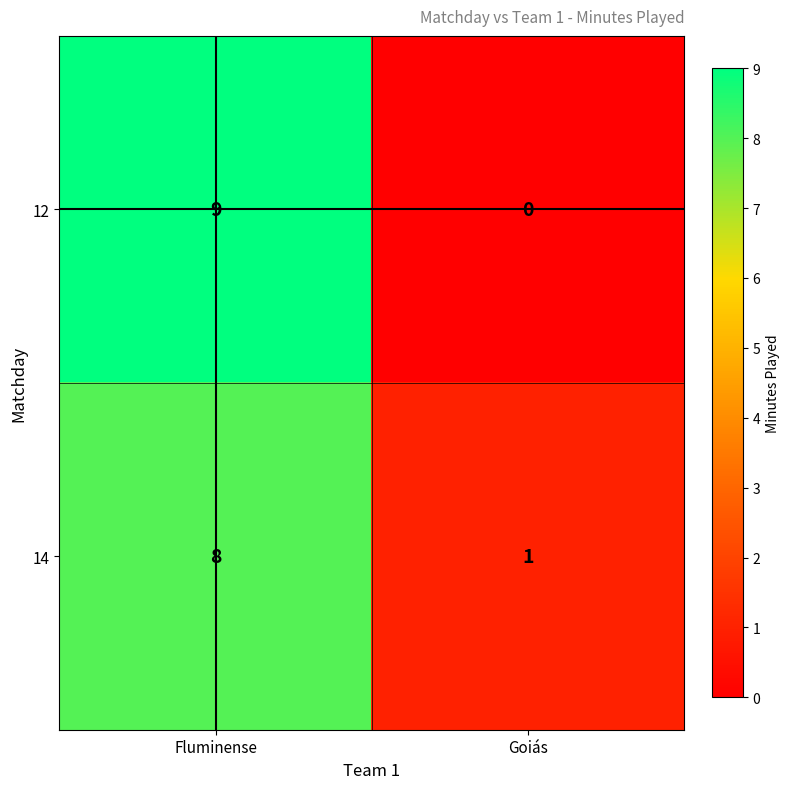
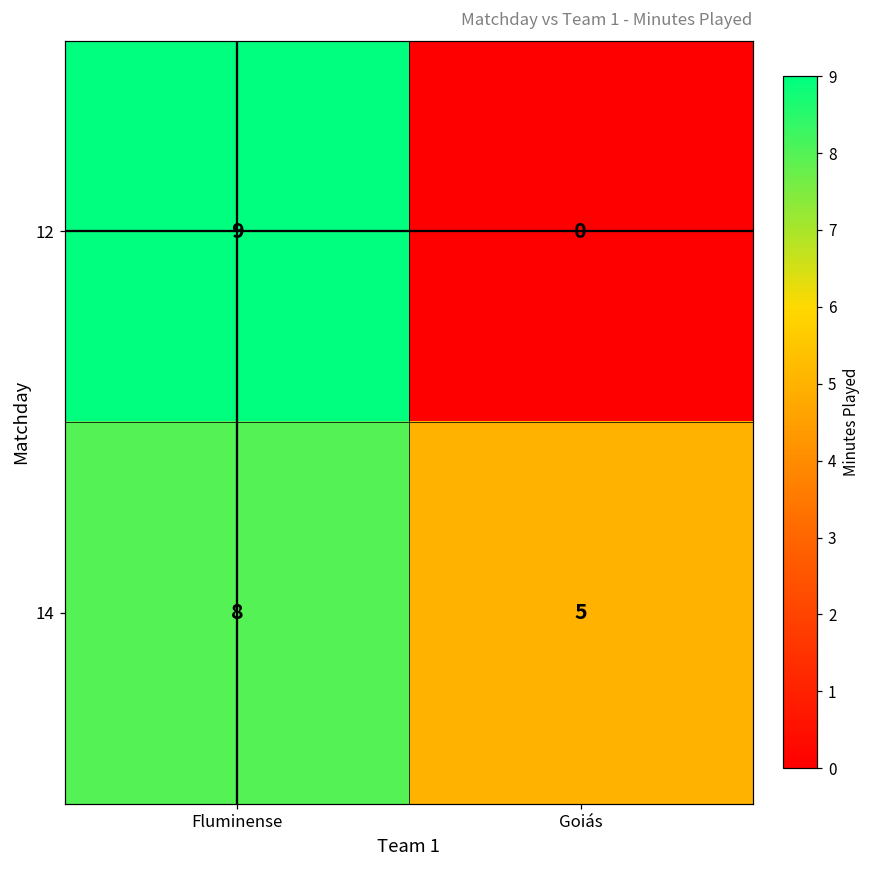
14, Goiás: 1 -> 5
